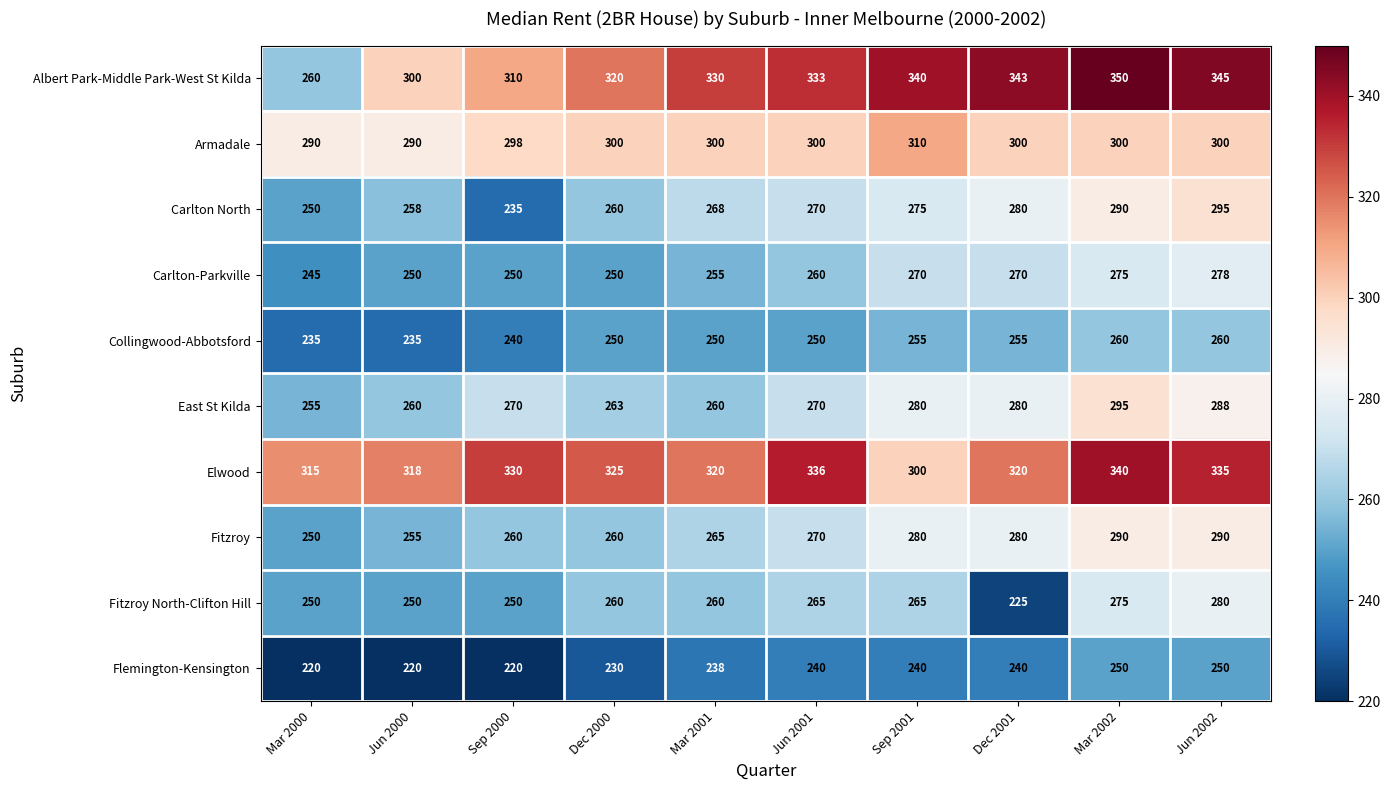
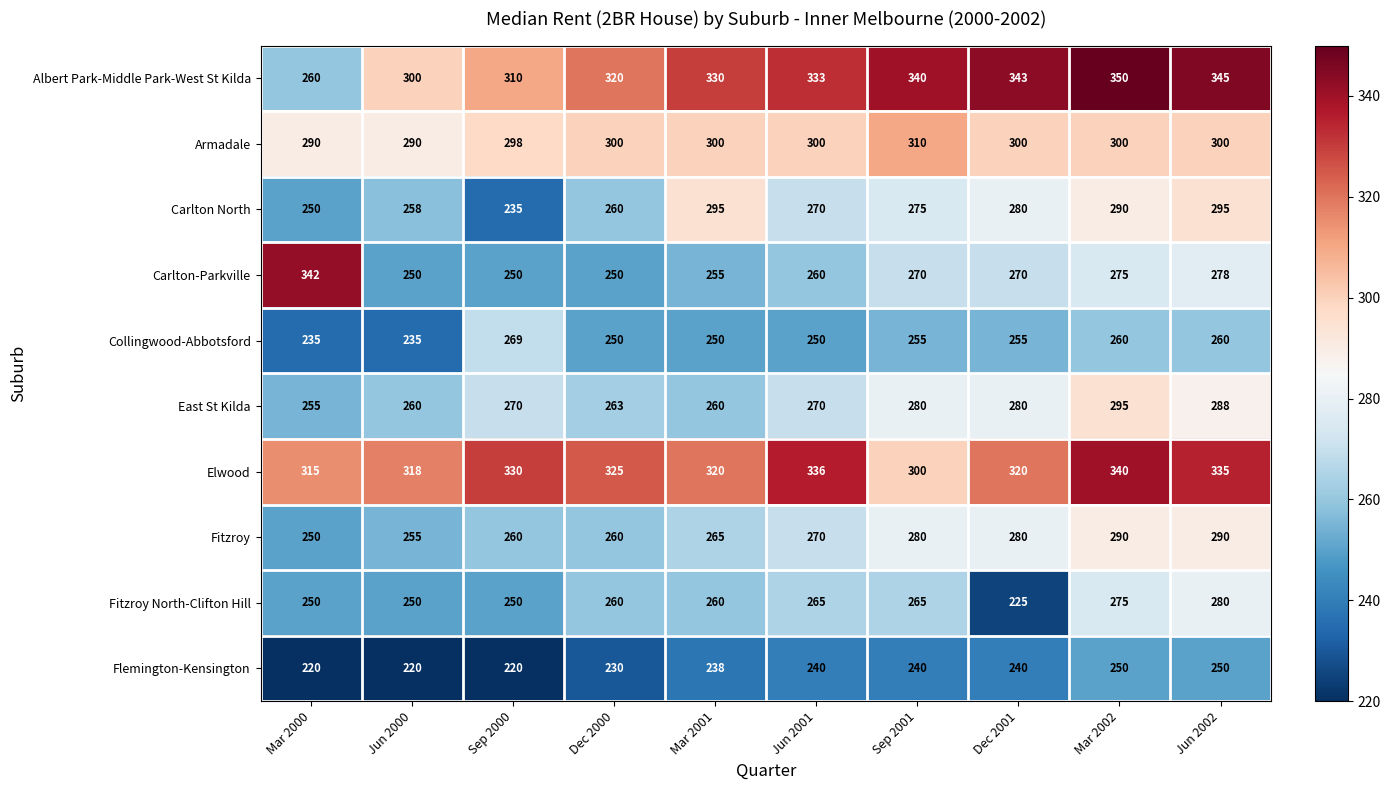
Carlton North, Mar 2001: 268 -> 295
Carlton-Parkville, Mar 2000: 245 -> 342
Collingwood-Abbotsford, Sep 2000: 240 -> 269
